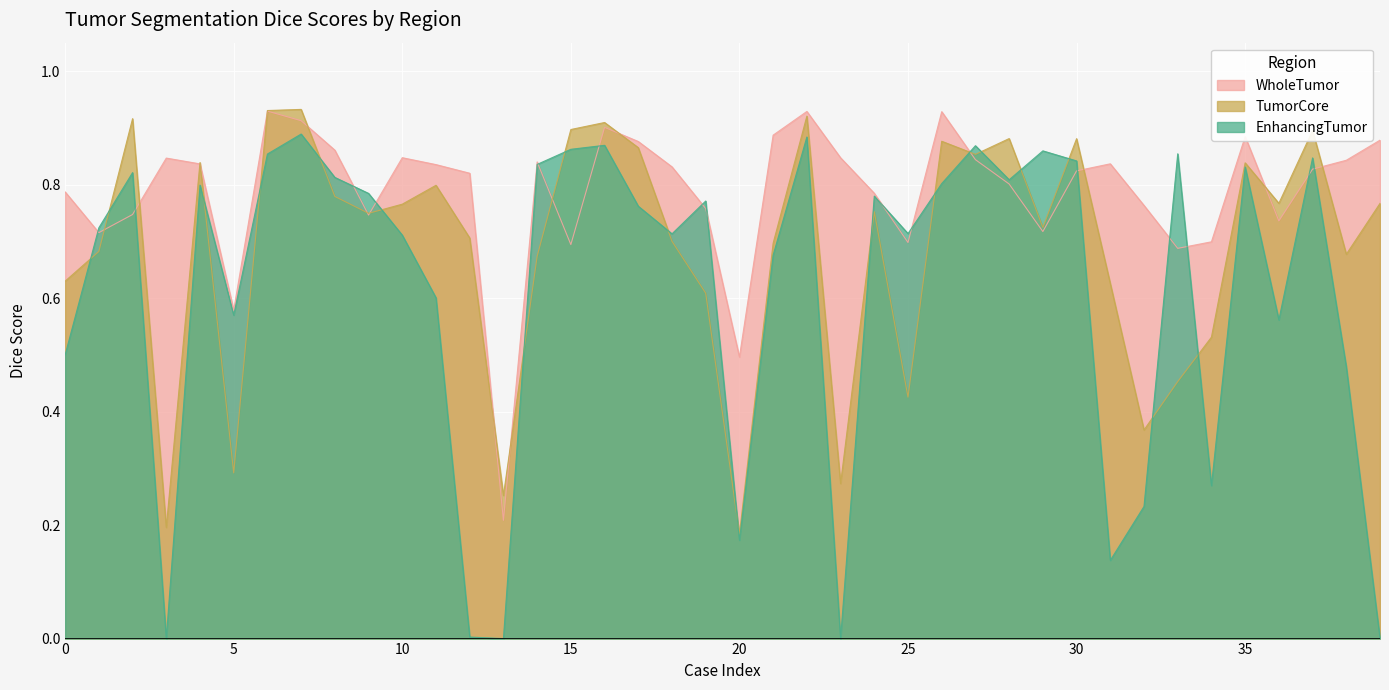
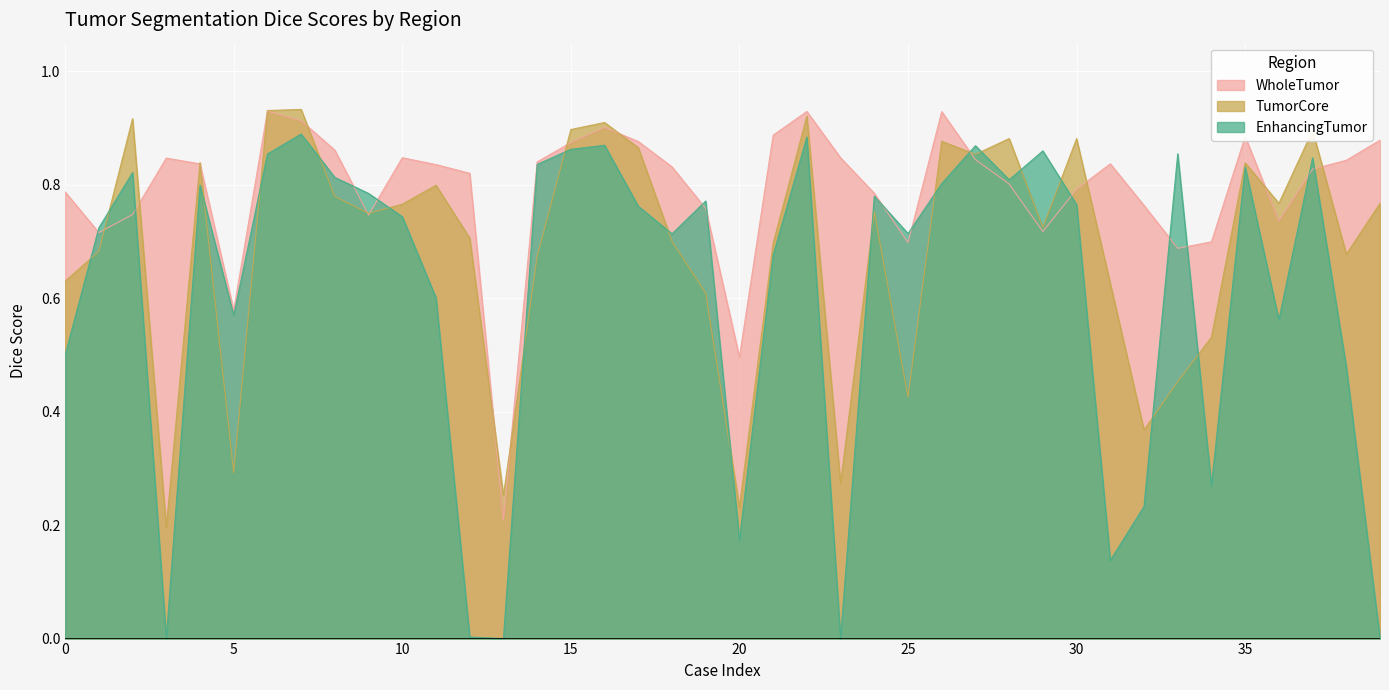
EnhancingTumor, 10: 0.71 -> 0.74
WholeTumor, 15: 0.69 -> 0.87
TumorCore, 20: 0.18 -> 0.23
WholeTumor, 30: 0.82 -> 0.79
EnhancingTumor, 30: 0.84 -> 0.76
